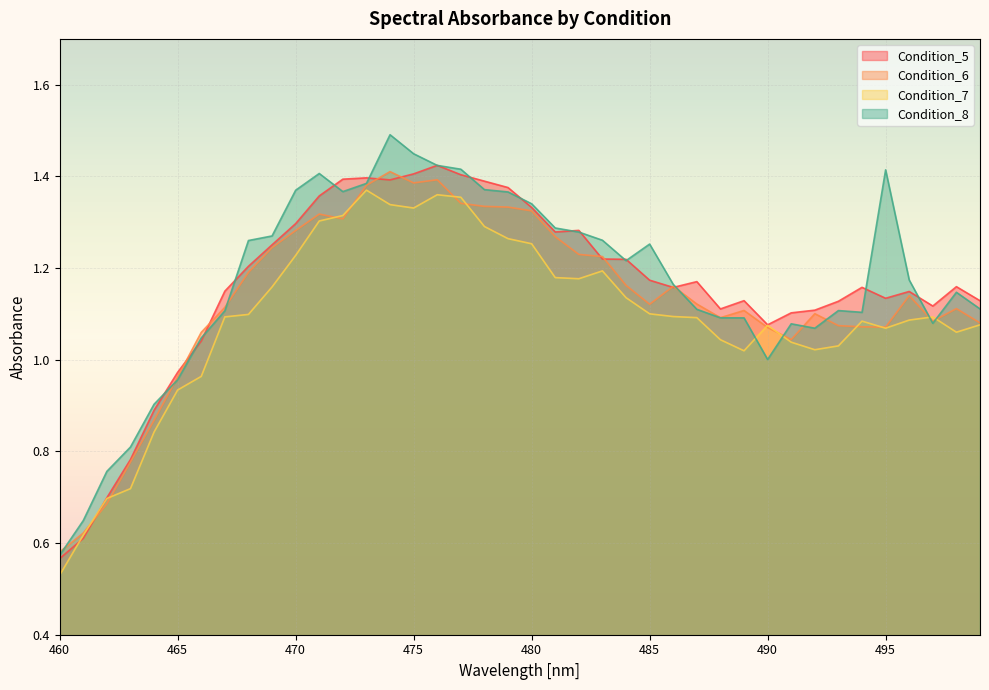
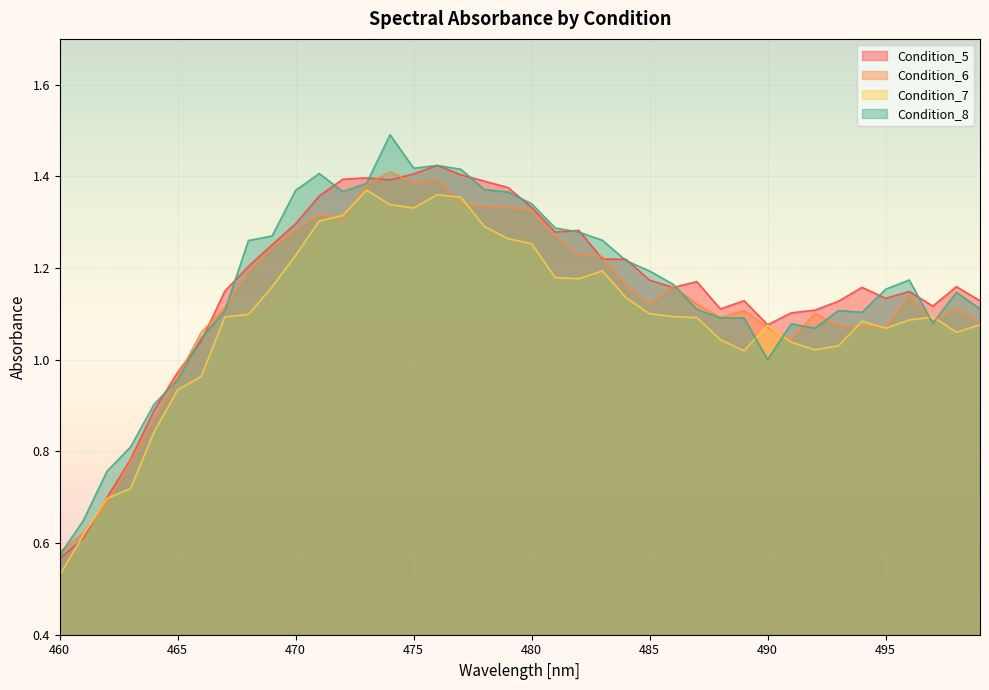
Condition_8, 475: 1.45 -> 1.42
Condition_8, 485: 1.25 -> 1.19
Condition_8, 495: 1.41 -> 1.15
